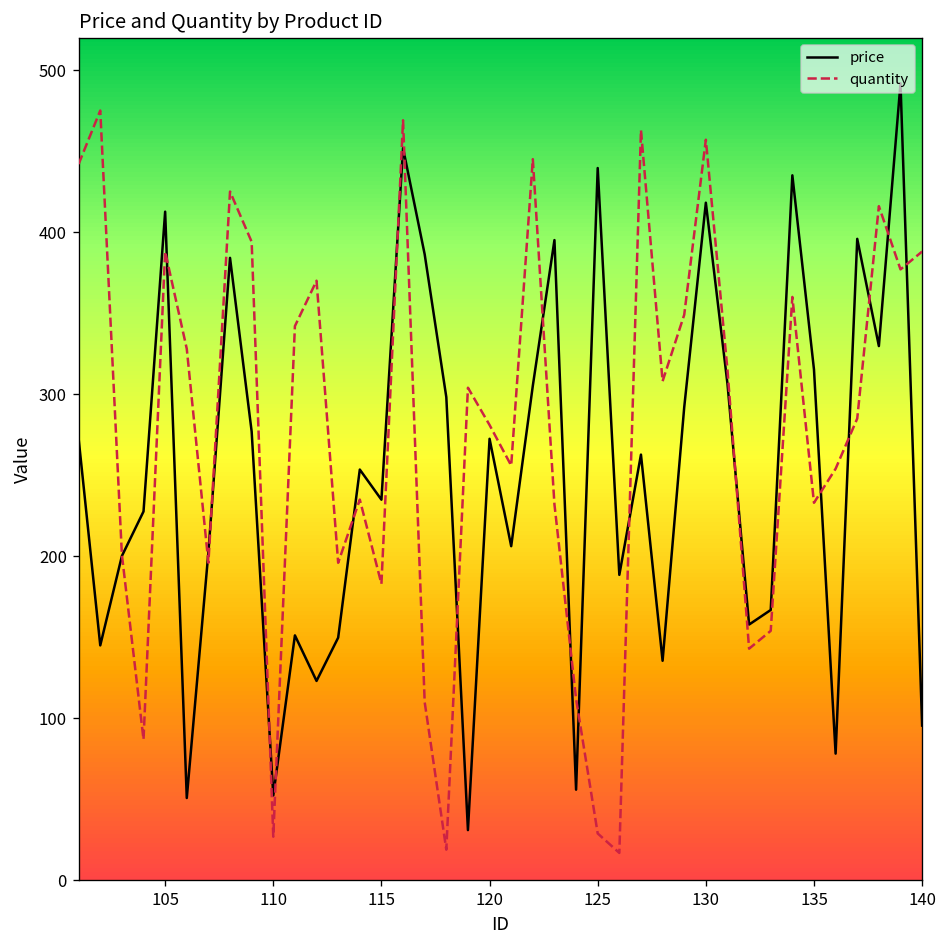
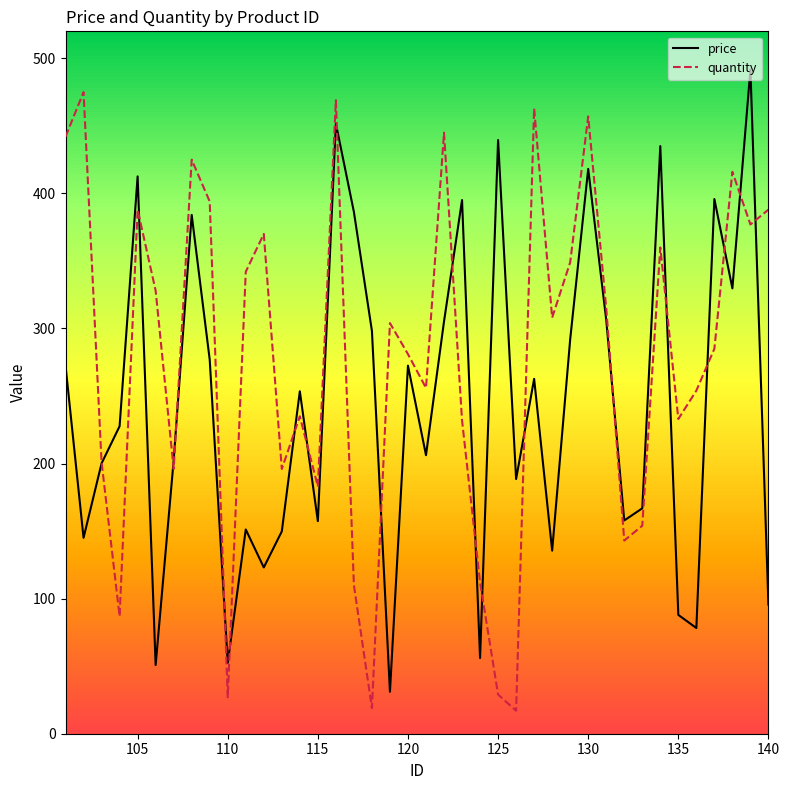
price, 115: 235 -> 157
price, 135: 315 -> 88
